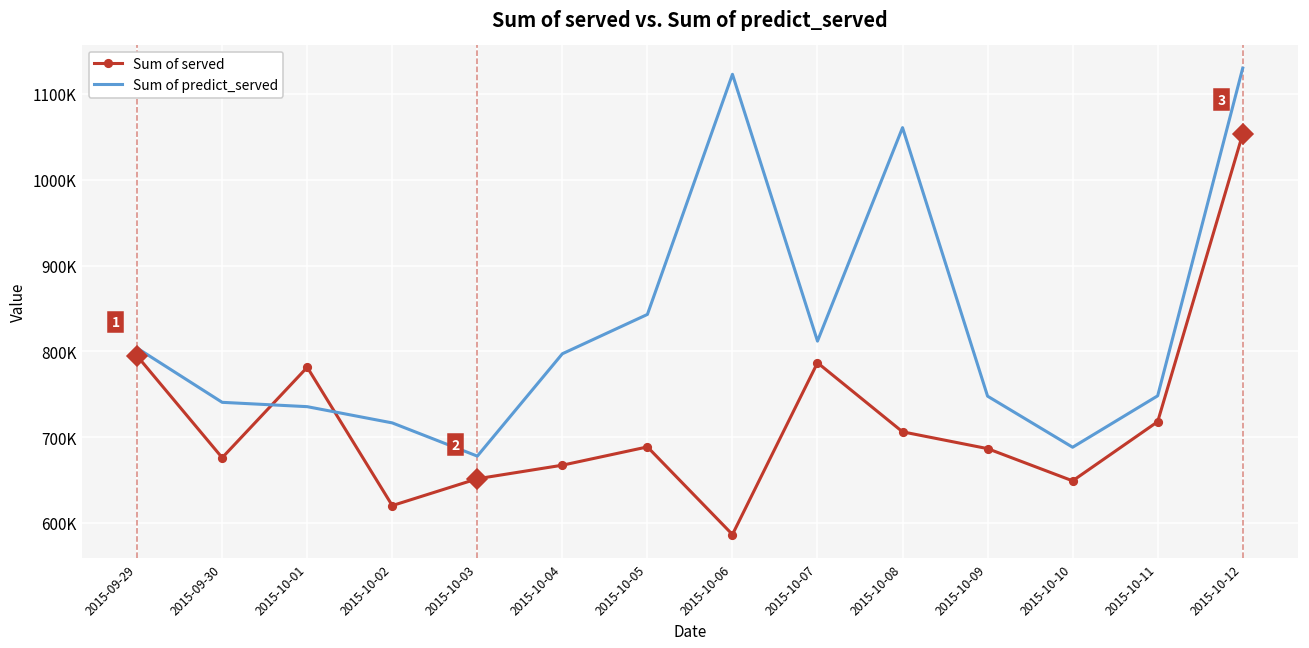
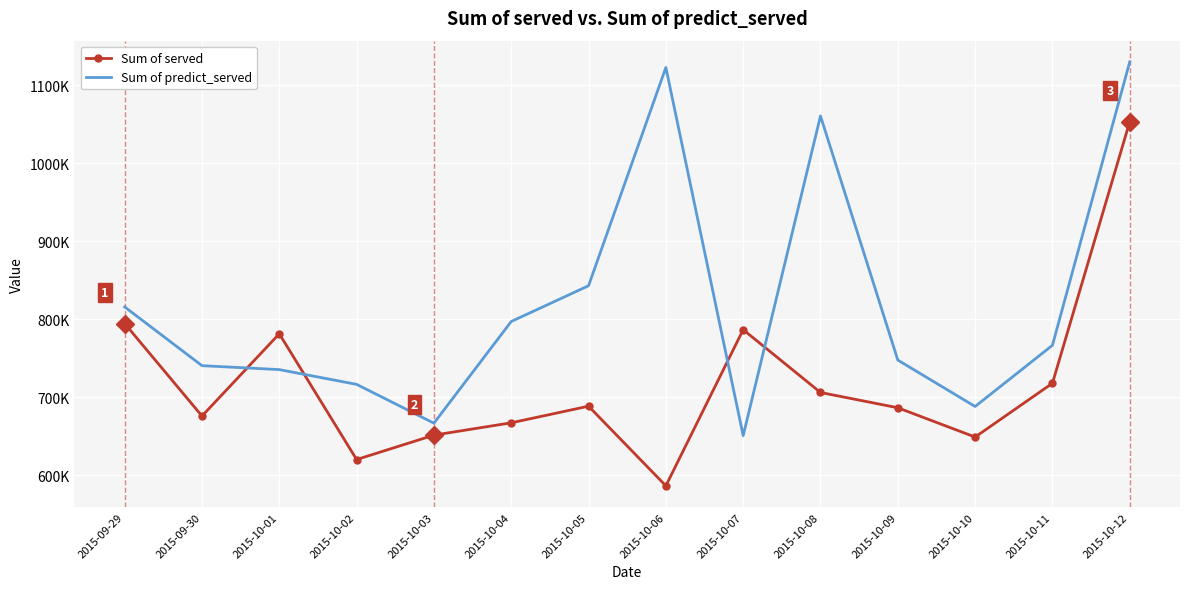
Sum of predict_served, 2015-09-29: 800000 -> 820000
Sum of predict_served, 2015-10-03: 680000 -> 670000
Sum of predict_served, 2015-10-07: 810000 -> 650000
Sum of predict_served, 2015-10-11: 750000 -> 770000
